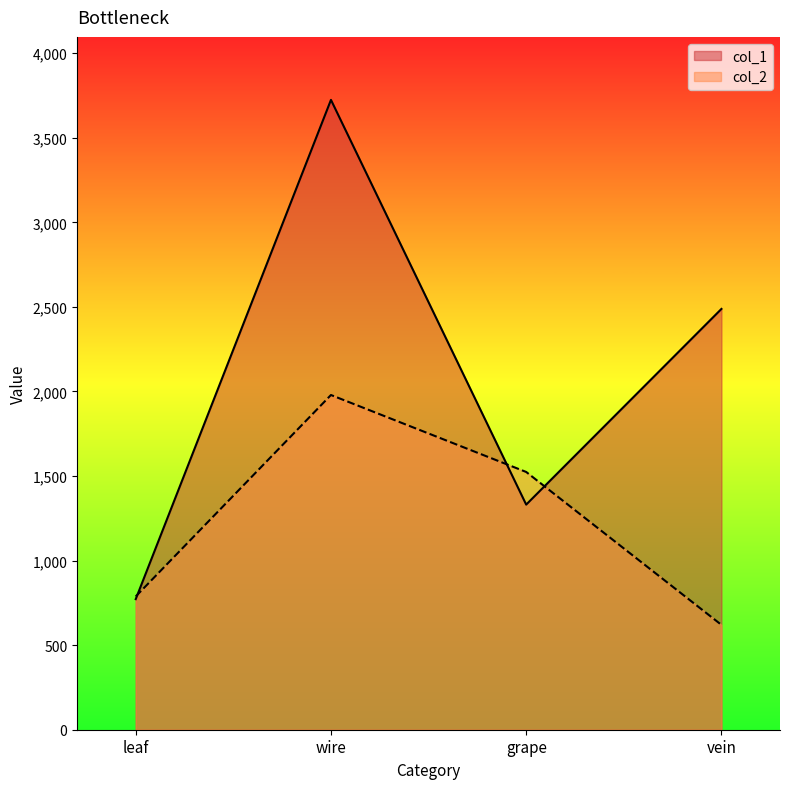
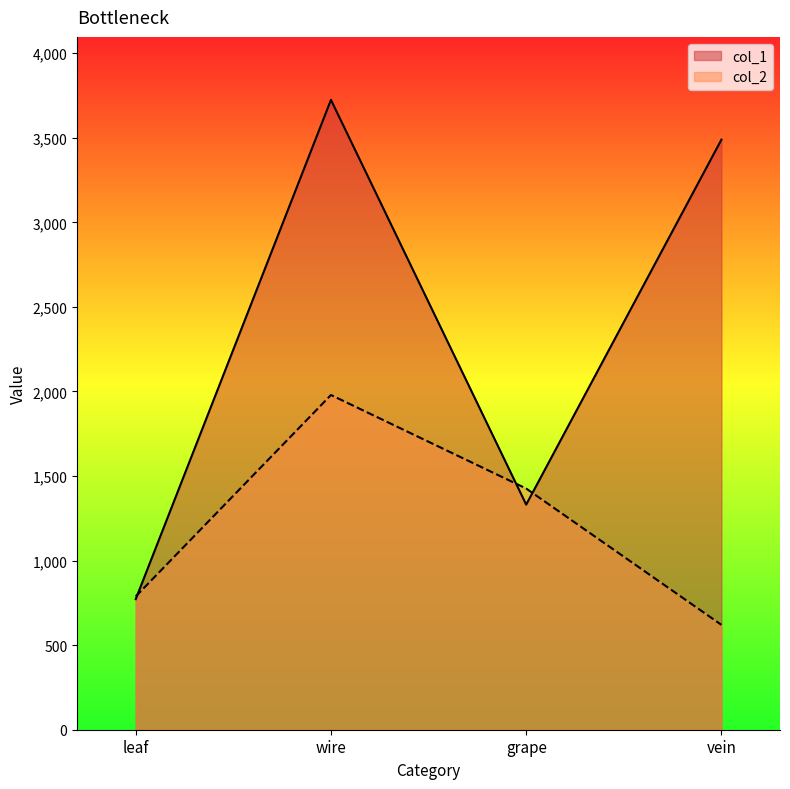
col_2, grape: 1,520 -> 1,430
col_1, vein: 2,490 -> 3,490
